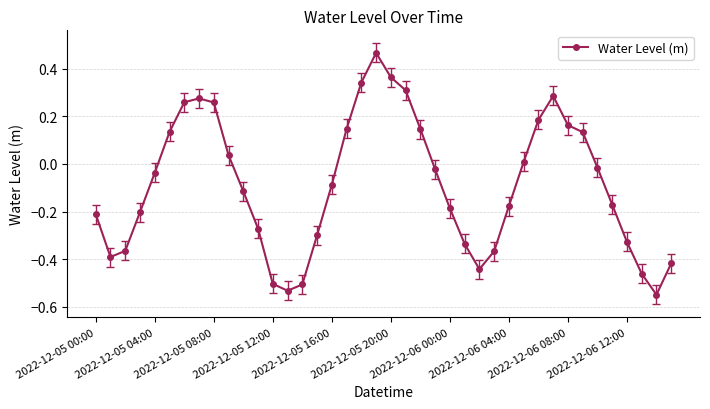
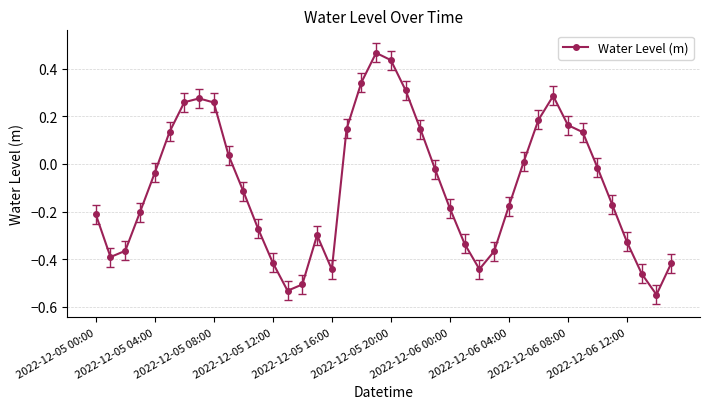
Water Level (m), 2022-12-05 12:00: -0.50 -> -0.42
Water Level (m), 2022-12-05 16:00: -0.09 -> -0.44
Water Level (m), 2022-12-05 20:00: 0.36 -> 0.44
